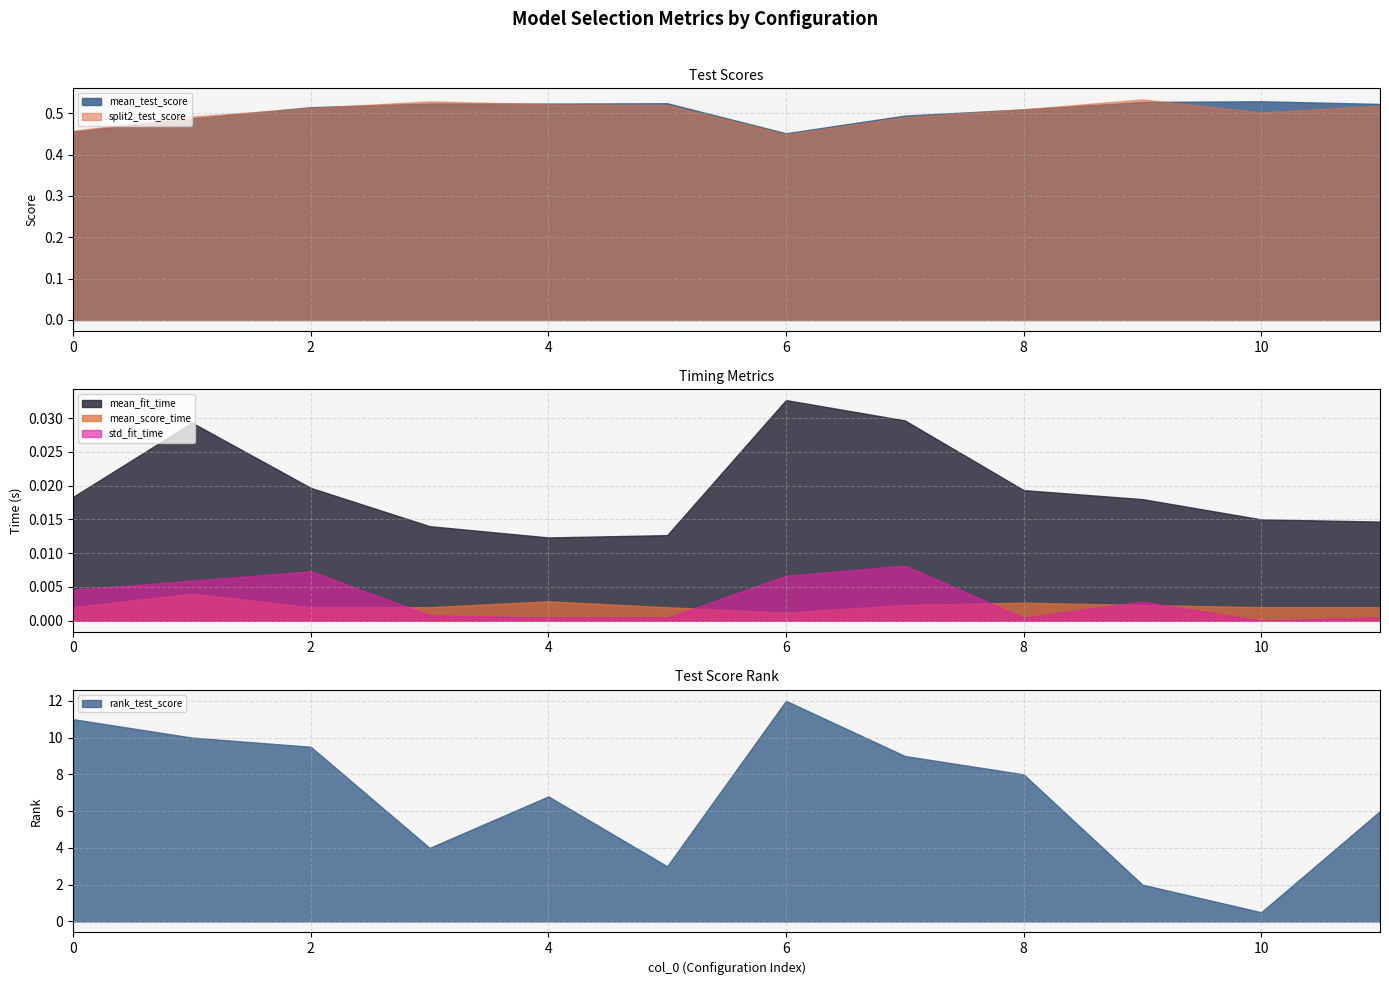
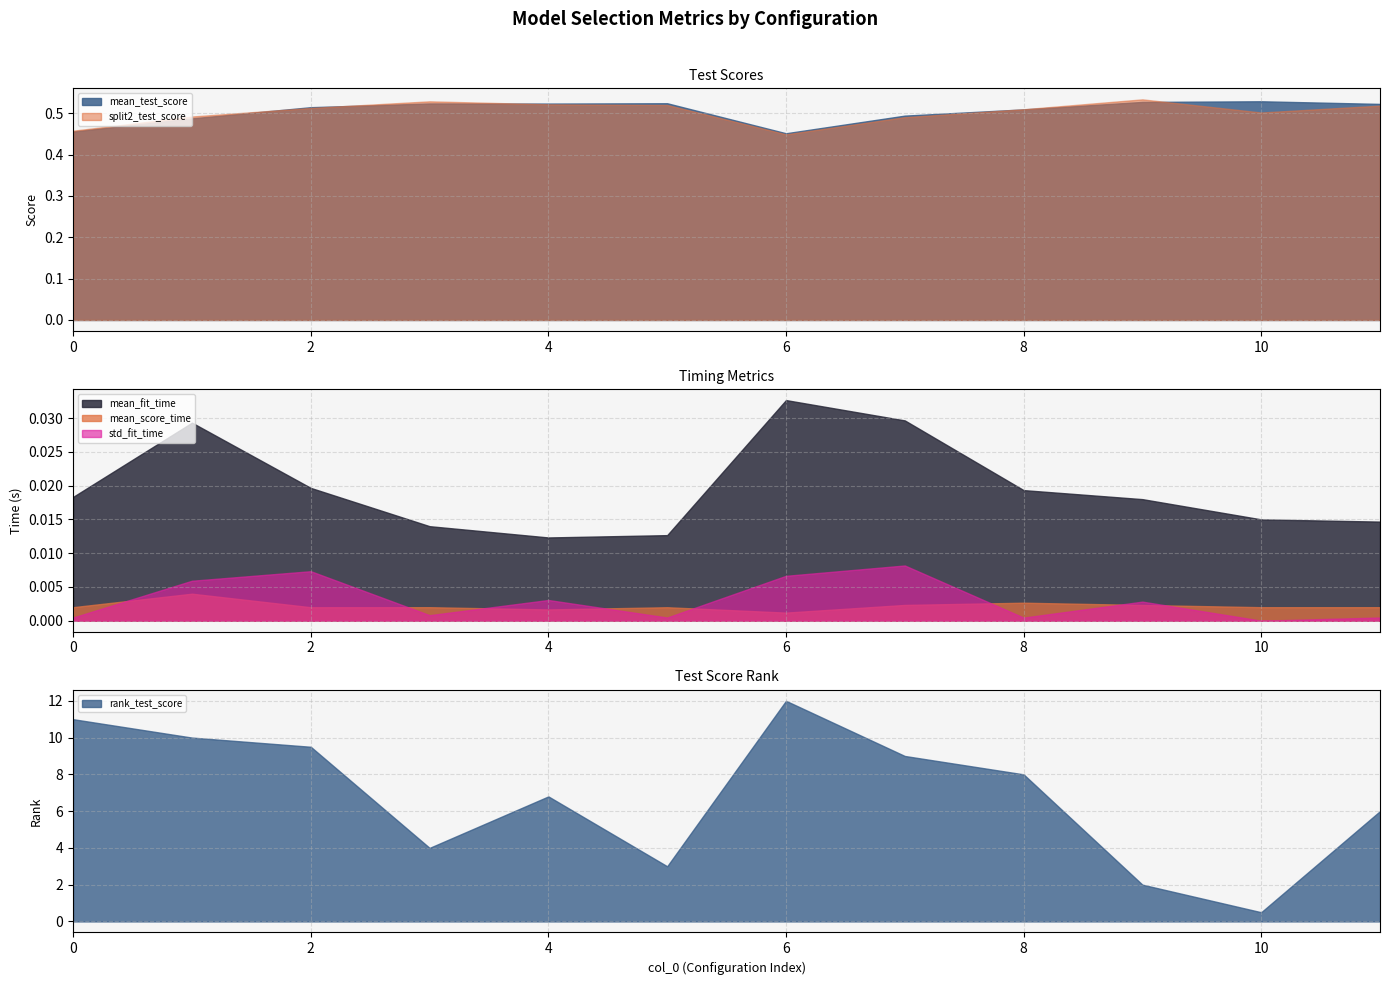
Timing Metrics, std_fit_time, 0: 0.005 -> 0.000
Timing Metrics, mean_score_time, 4: 0.003 -> 0.002
Timing Metrics, std_fit_time, 4: 0.000 -> 0.003
